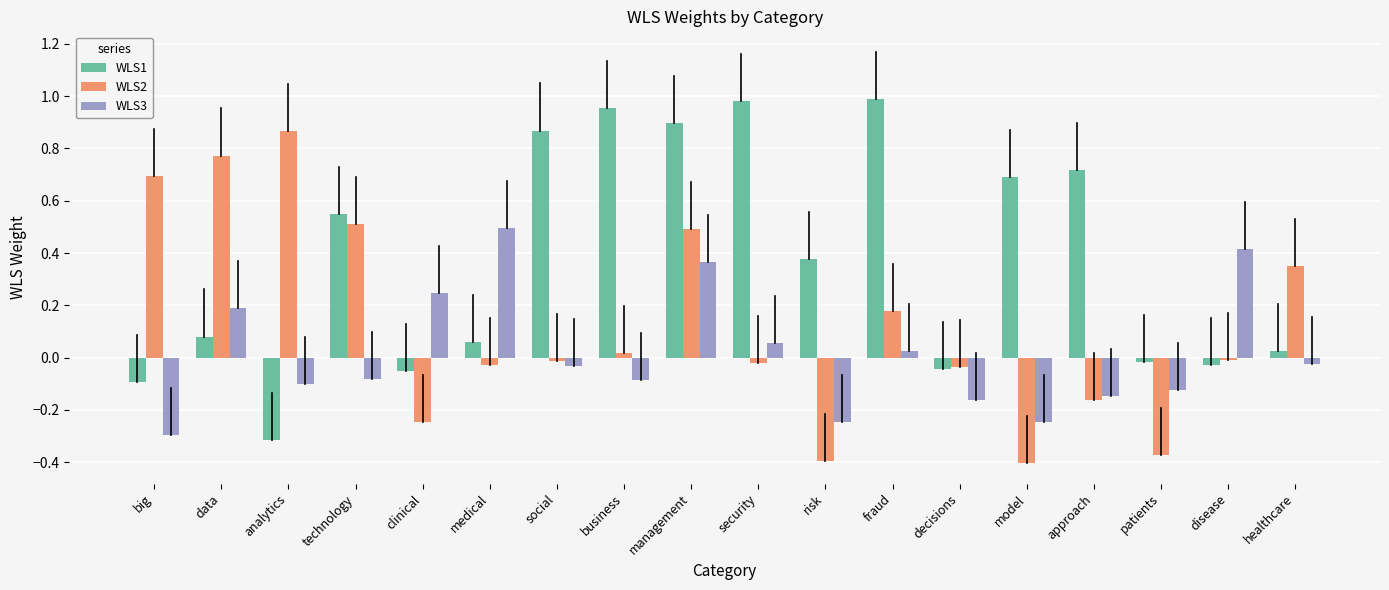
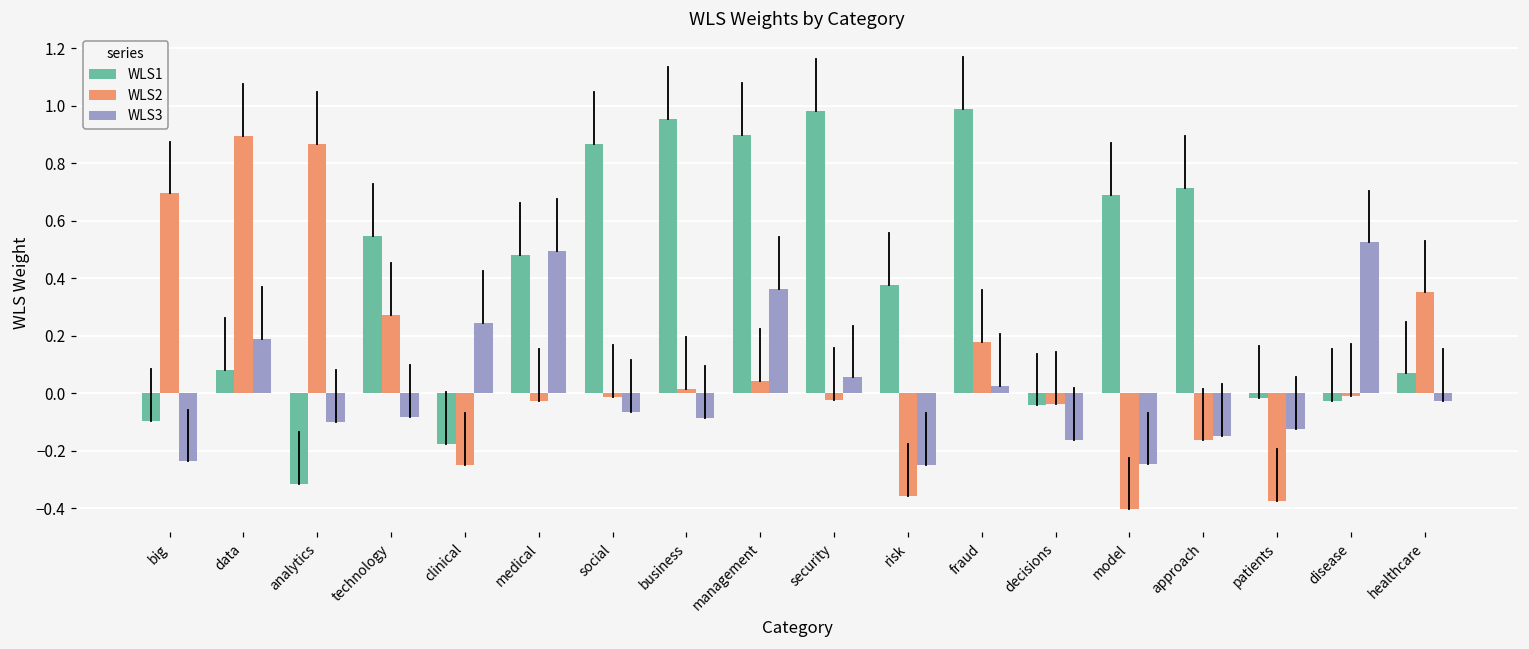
WLS3, big: -0.30 -> -0.24
WLS2, data: 0.77 -> 0.90
WLS2, technology: 0.51 -> 0.27
WLS1, clinical: -0.05 -> -0.18
WLS1, medical: 0.06 -> 0.48
WLS3, social: -0.03 -> -0.06
WLS2, management: 0.49 -> 0.04
WLS2, risk: -0.39 -> -0.36
WLS3, disease: 0.41 -> 0.52
WLS1, healthcare: 0.02 -> 0.07
